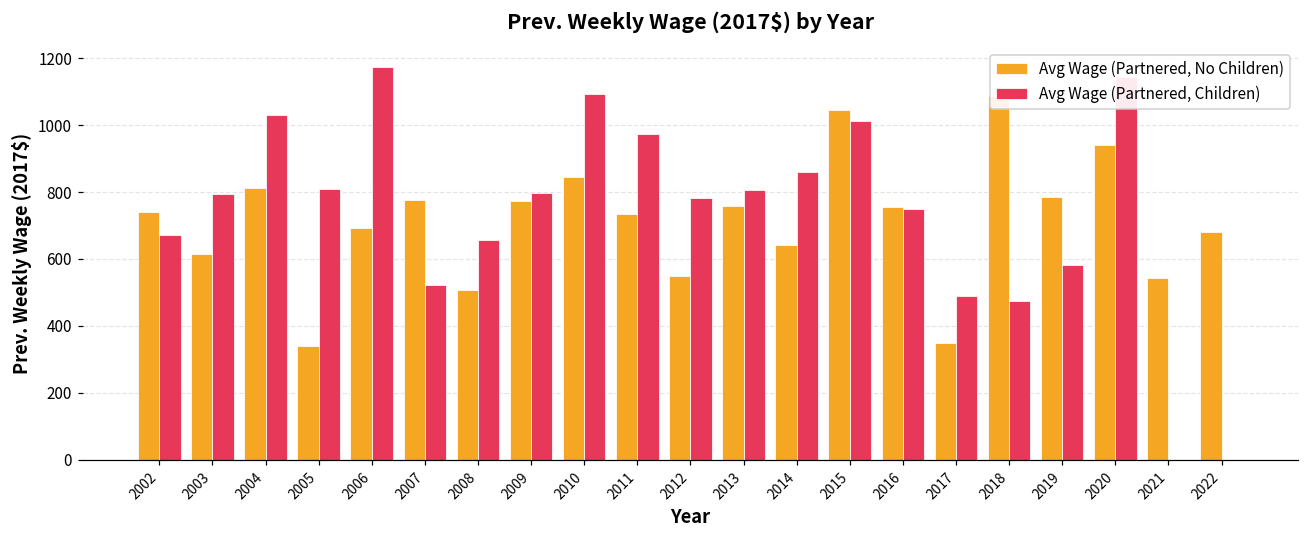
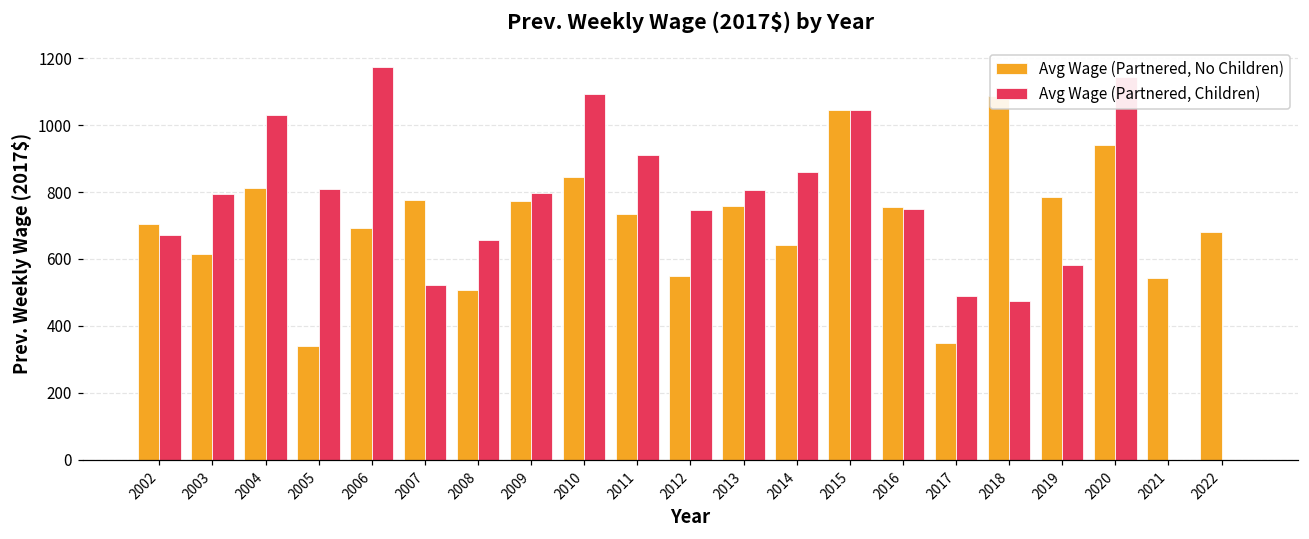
Avg Wage (Partnered, No Children), 2002: 740 -> 710
Avg Wage (Partnered, Children), 2011: 970 -> 910
Avg Wage (Partnered, Children), 2012: 780 -> 750
Avg Wage (Partnered, Children), 2015: 1010 -> 1040
